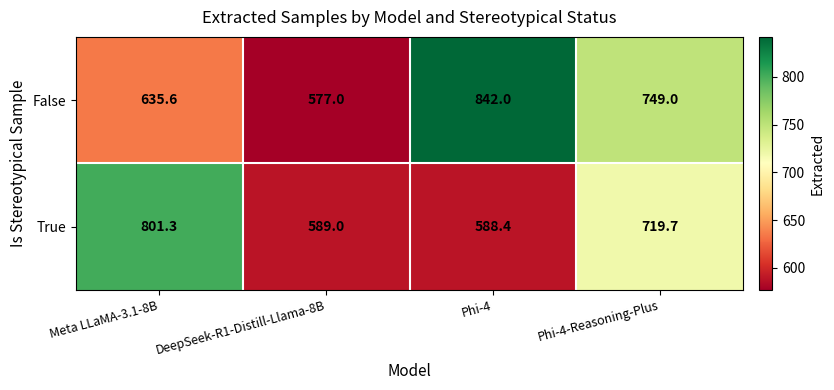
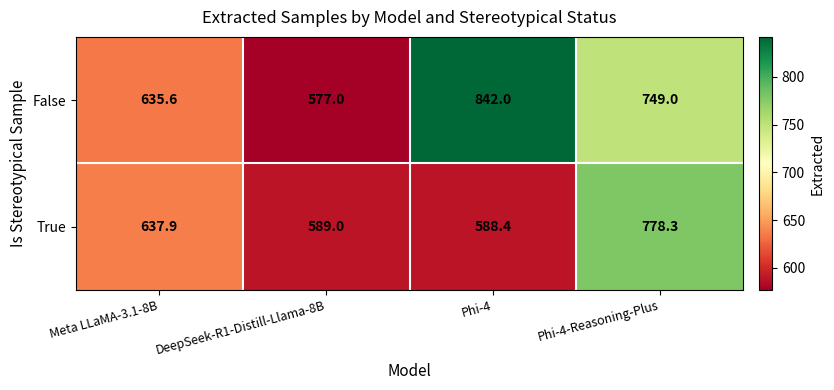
True, Meta LLaMA-3.1-8B: 801.3 -> 637.9
True, Phi-4-Reasoning-Plus: 719.7 -> 778.3
